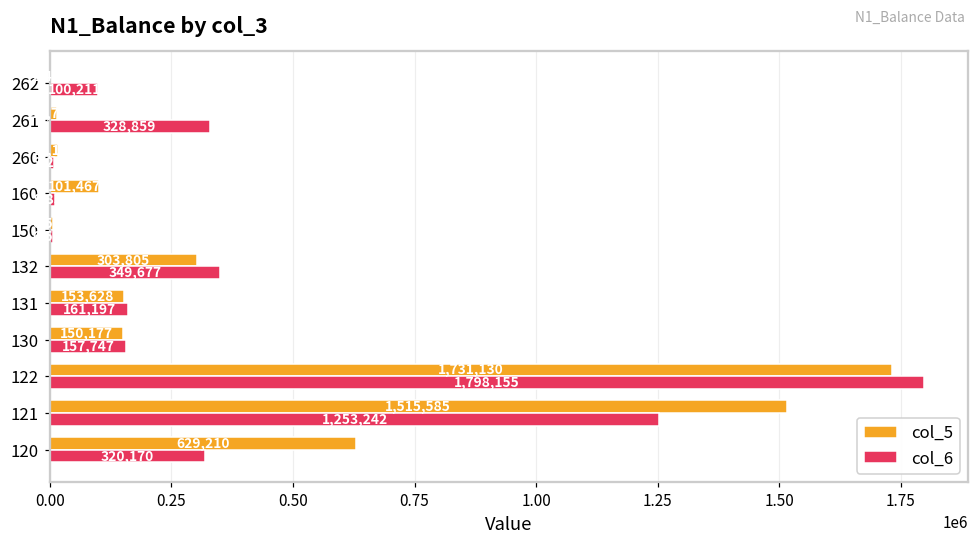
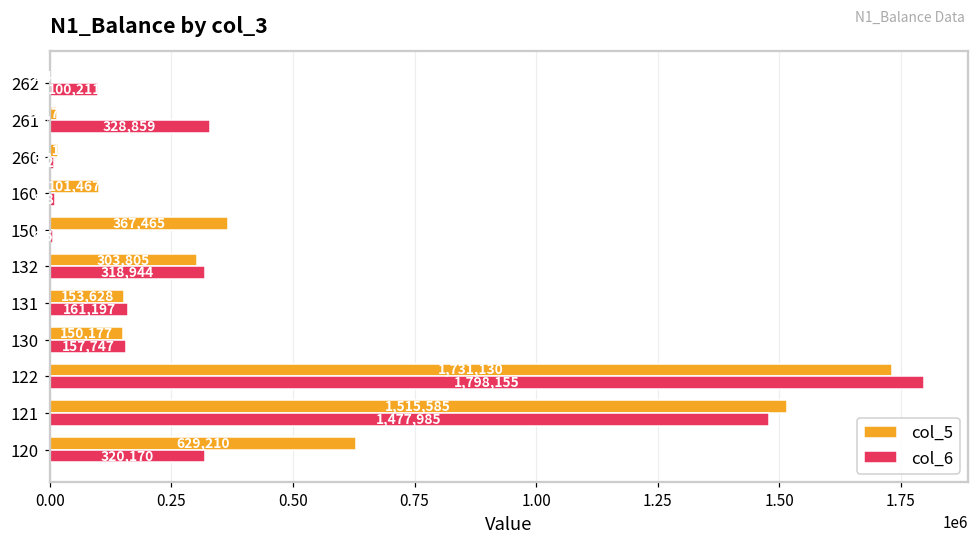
col_5, 150: 10000 -> 370000
col_6, 132: 349,677 -> 318,944
col_6, 121: 1,253,242 -> 1,477,985
